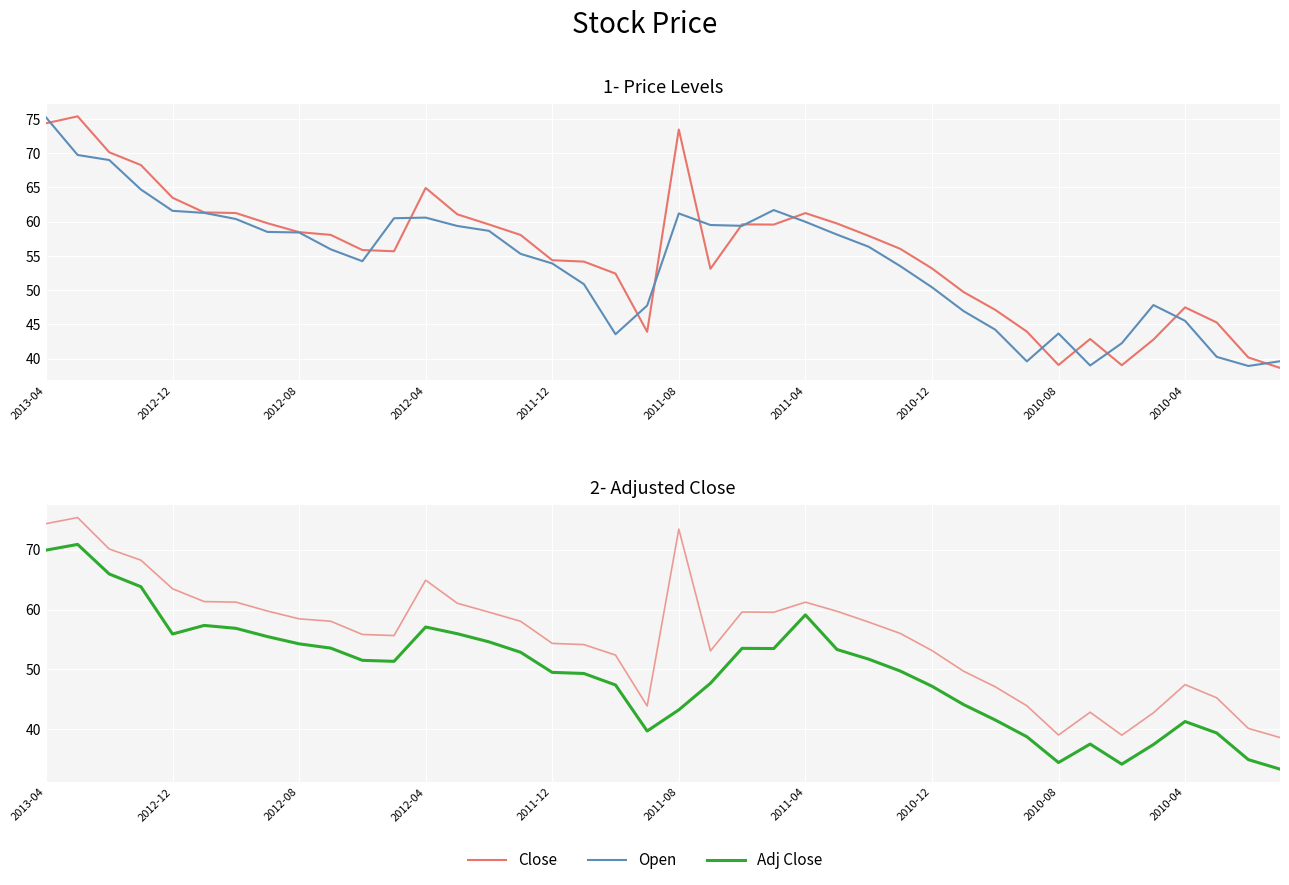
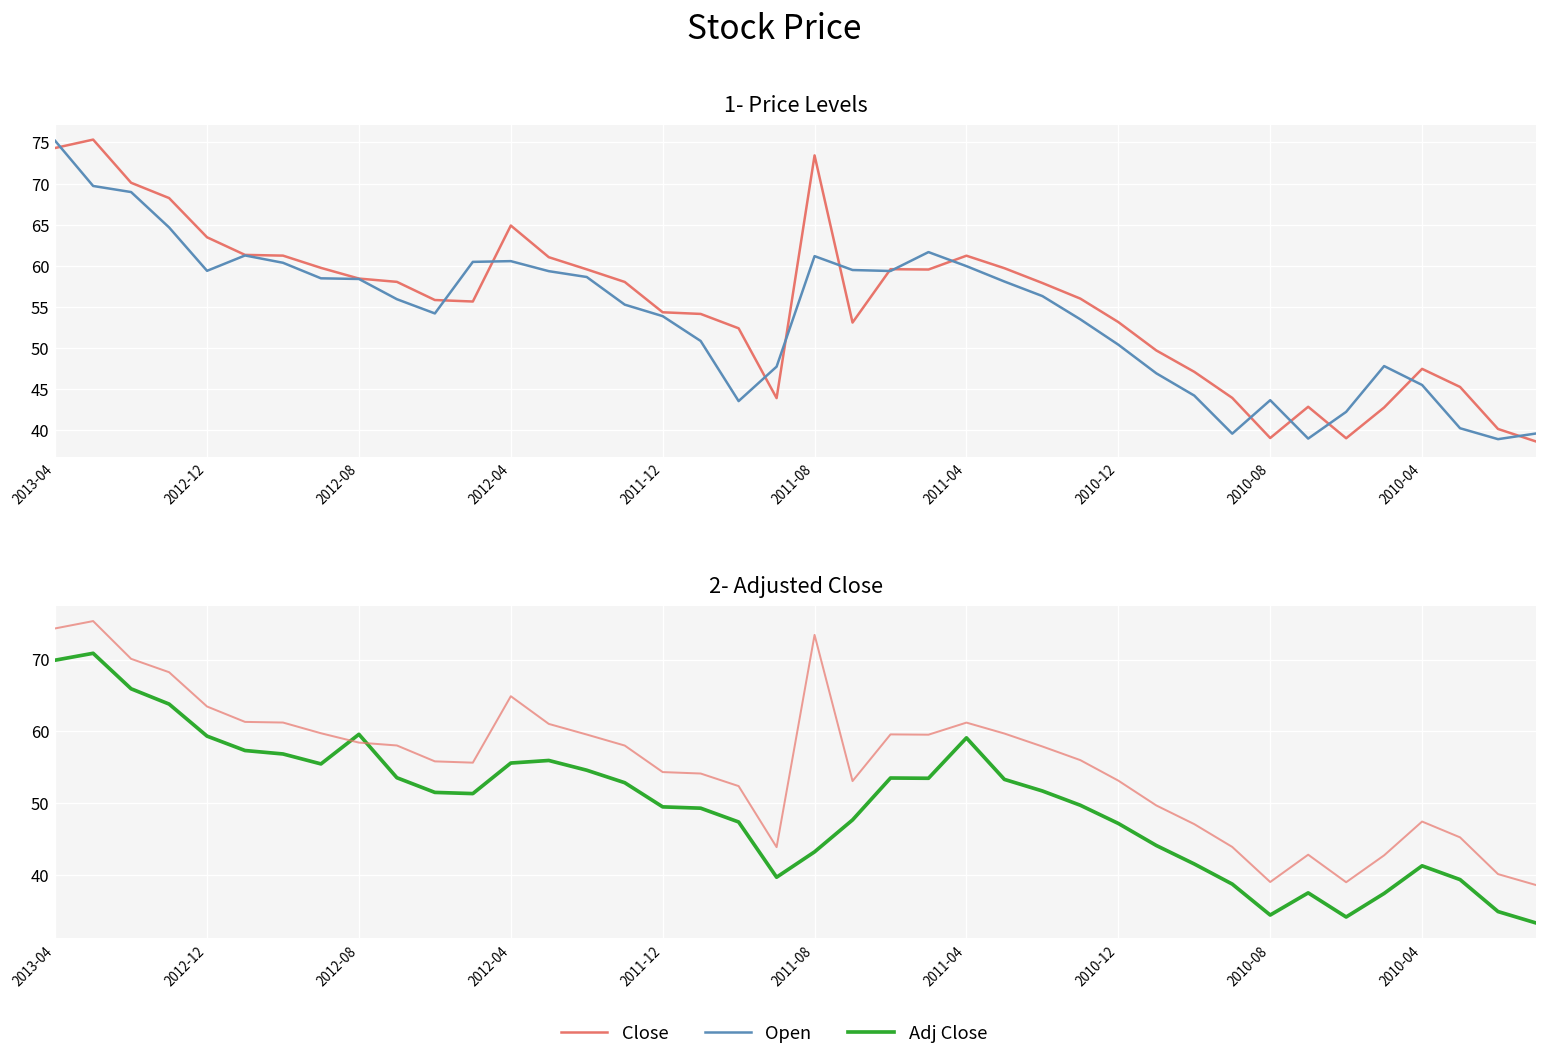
1- Price Levels, Open, 2012-12: 62 -> 59
2- Adjusted Close, Adj Close, 2012-12: 56 -> 59
2- Adjusted Close, Adj Close, 2012-08: 54 -> 60
2- Adjusted Close, Adj Close, 2012-04: 57 -> 56
